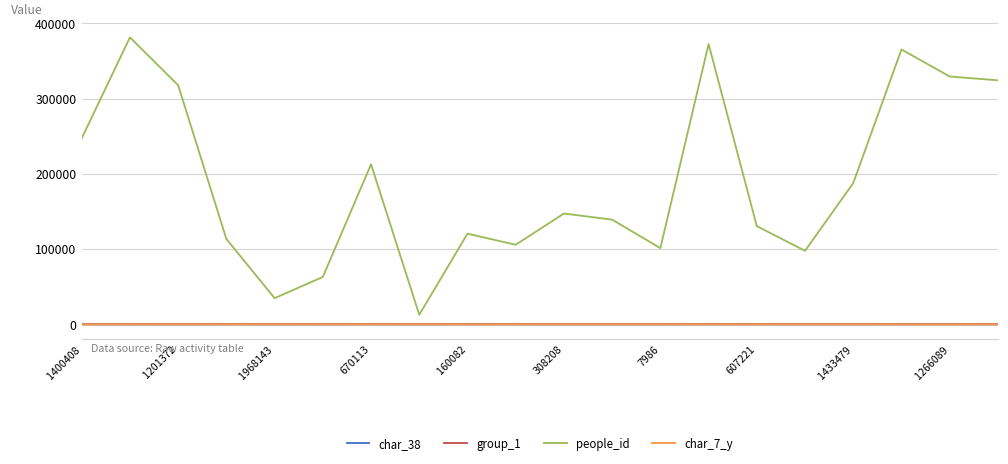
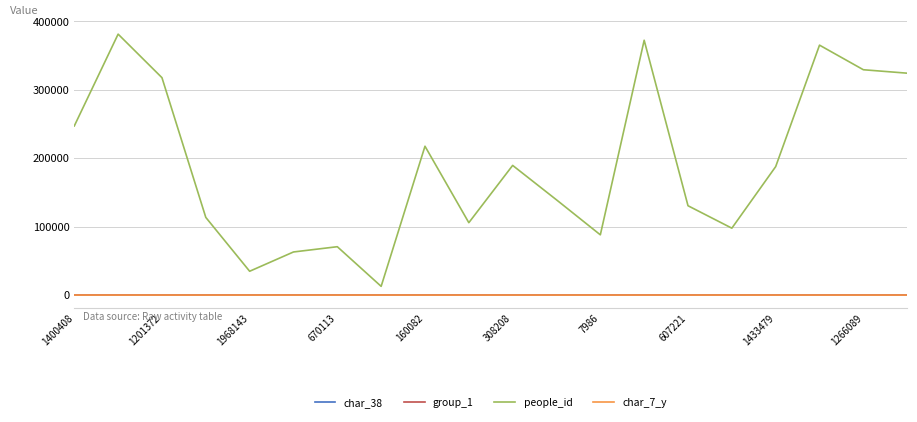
people_id, 670113: 210000 -> 70000
people_id, 160082: 120000 -> 220000
people_id, 308208: 150000 -> 190000
people_id, 7986: 100000 -> 90000
